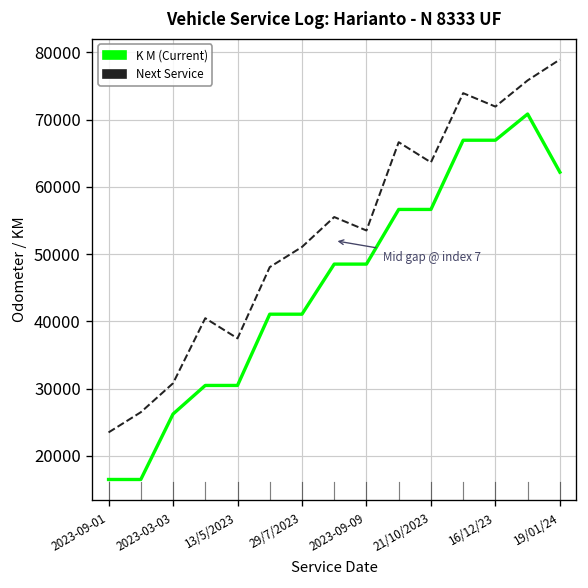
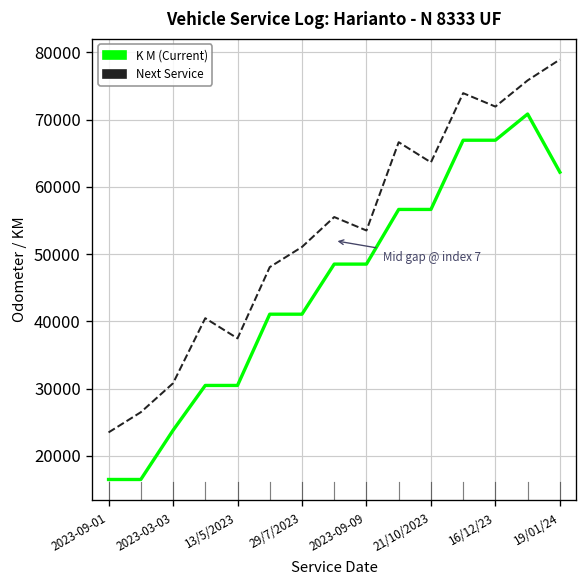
K M (Current), 2023-03-03: 26000 -> 24000
